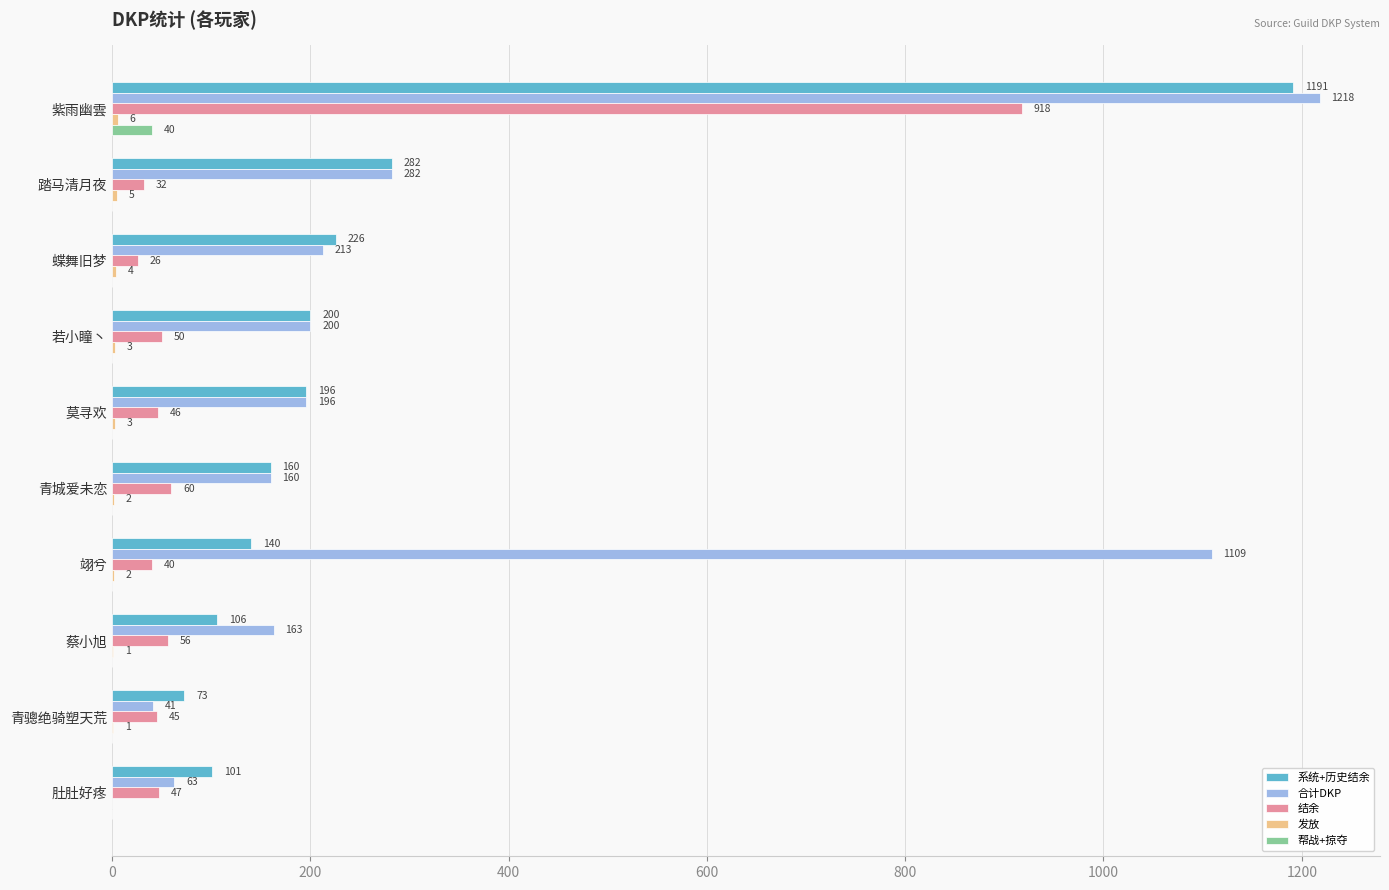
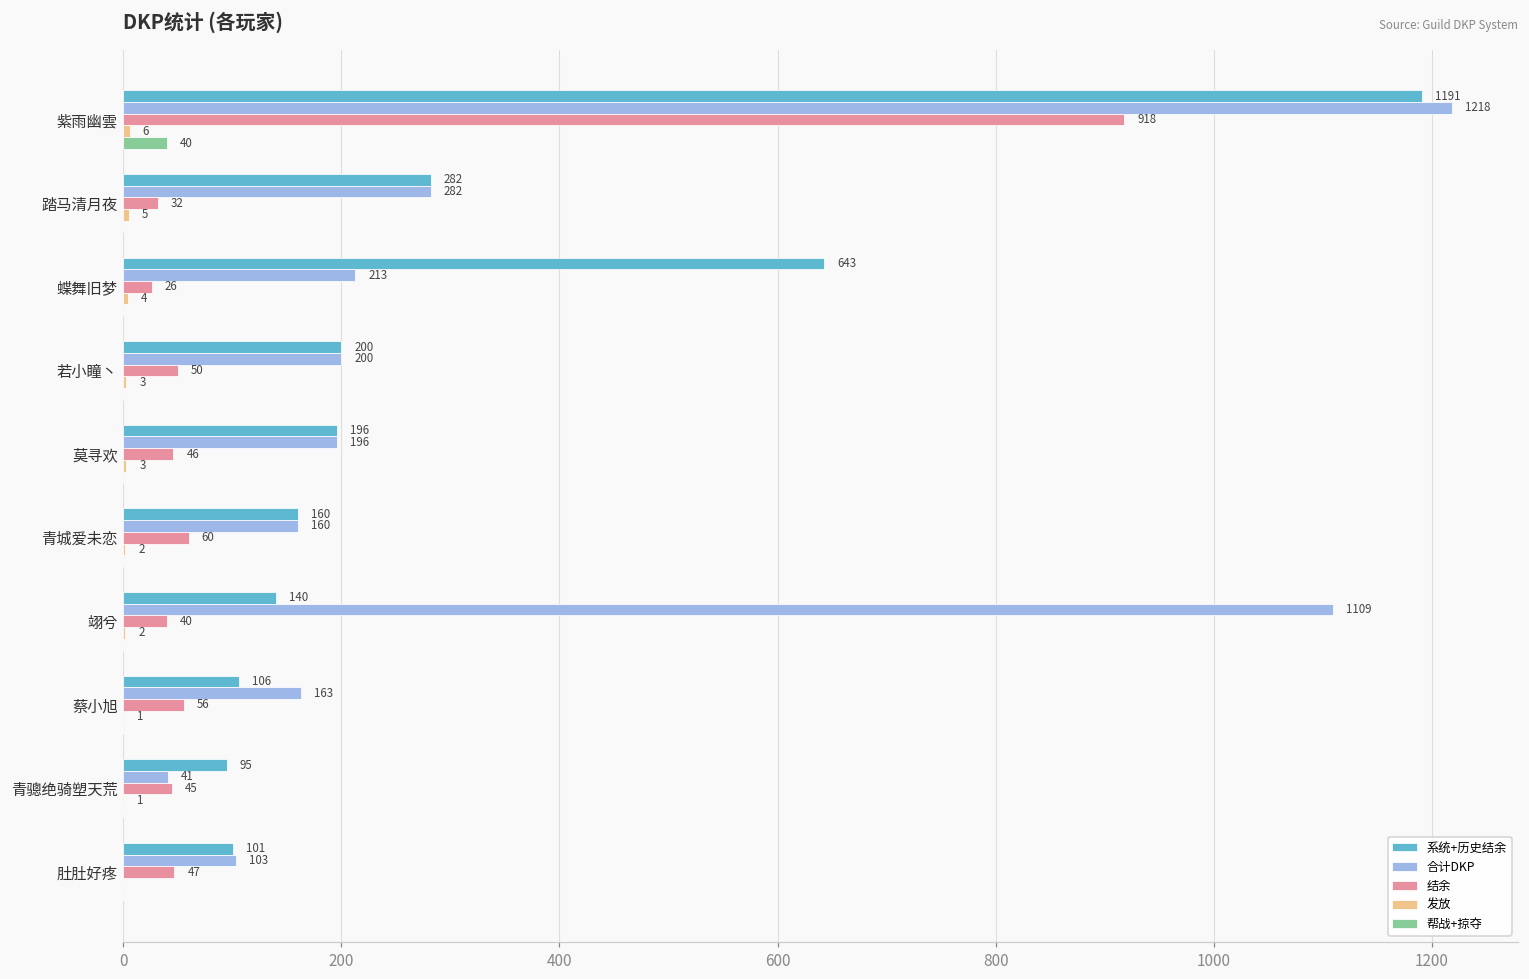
系统+历史结余, 蝶舞旧梦: 226 -> 643
系统+历史结余, 青骢绝骑塑天荒: 73 -> 95
合计DKP, 肚肚好疼: 63 -> 103
